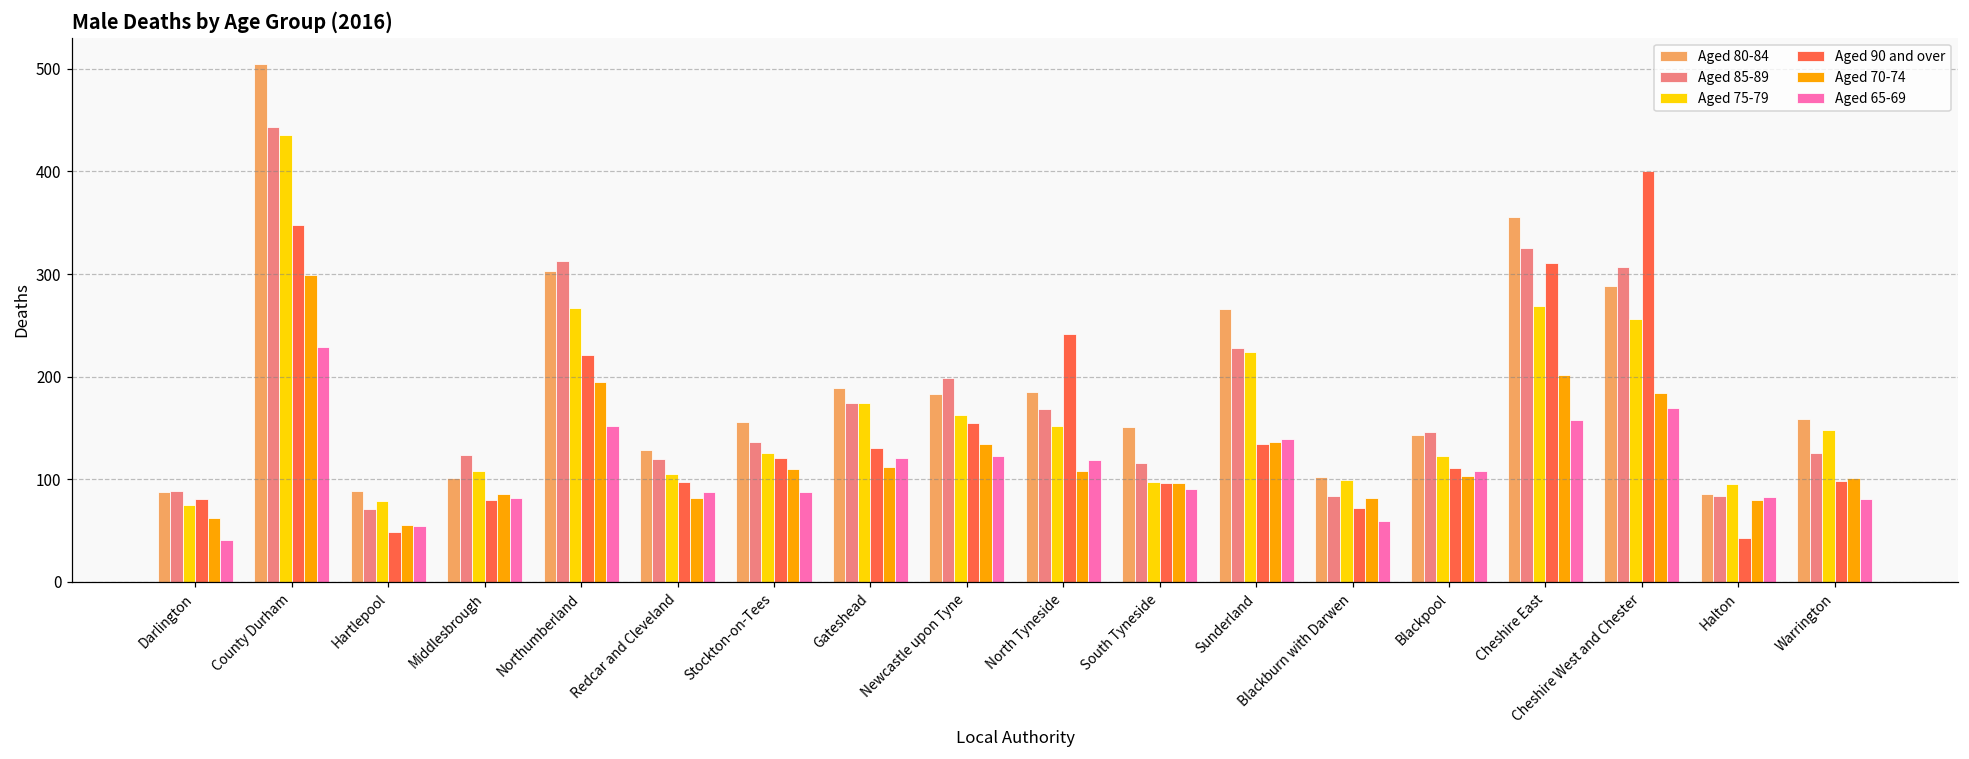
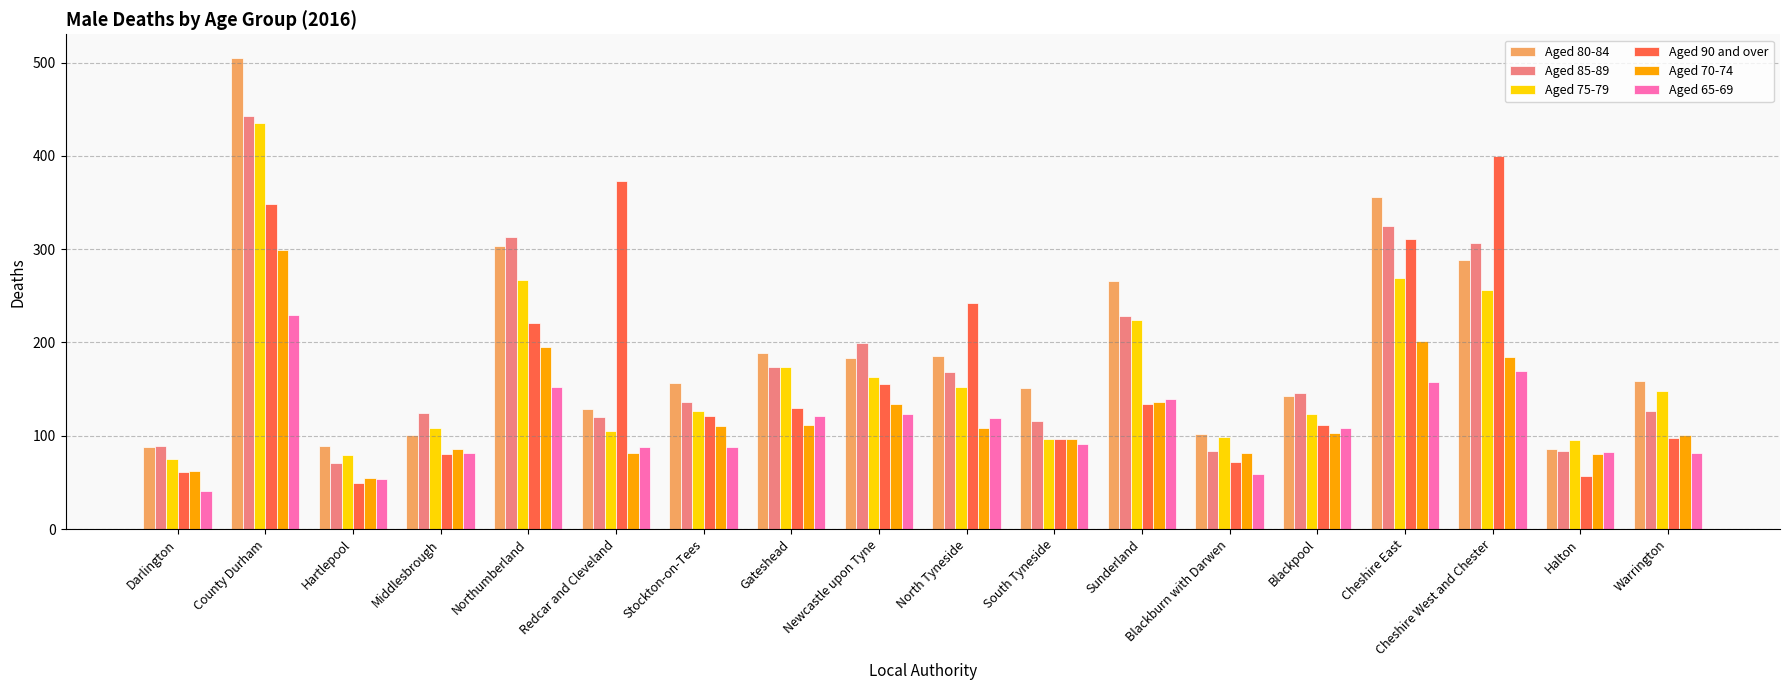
Aged 90 and over, Darlington: 80 -> 60
Aged 90 and over, Redcar and Cleveland: 100 -> 370
Aged 90 and over, Halton: 40 -> 60
